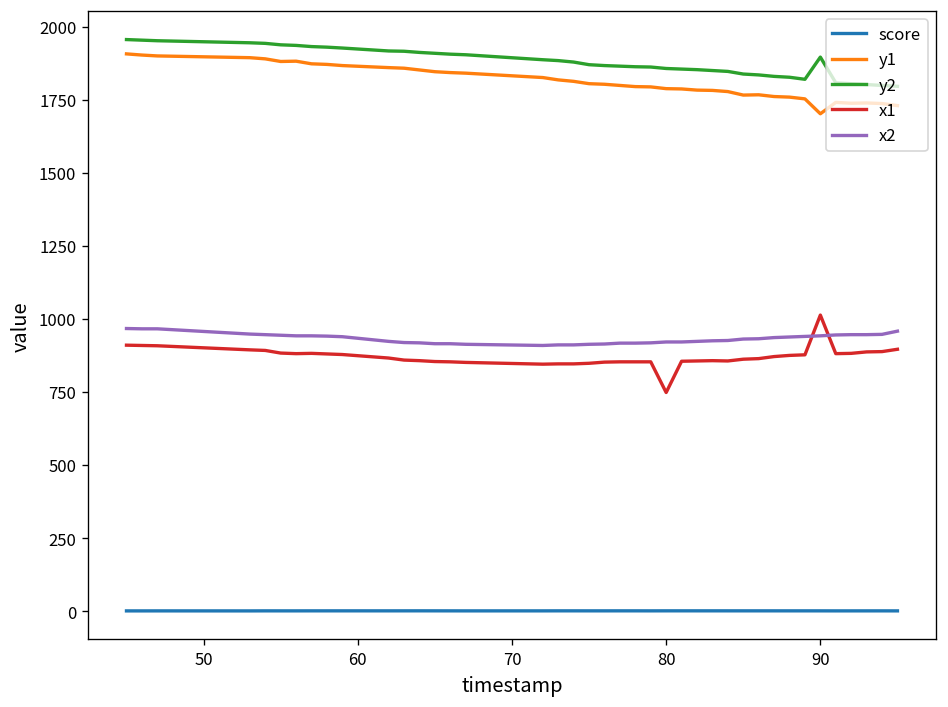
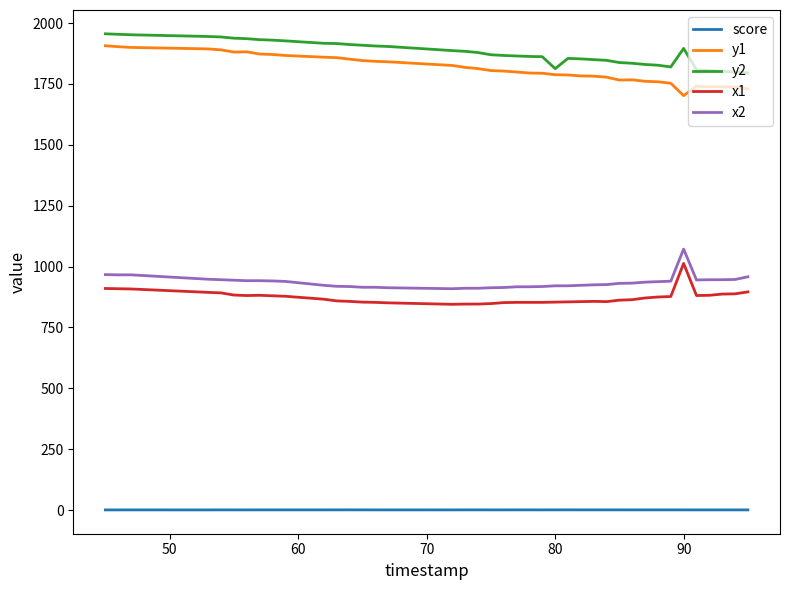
y2, 80: 1860 -> 1810
x1, 80: 750 -> 850
x2, 90: 940 -> 1070
